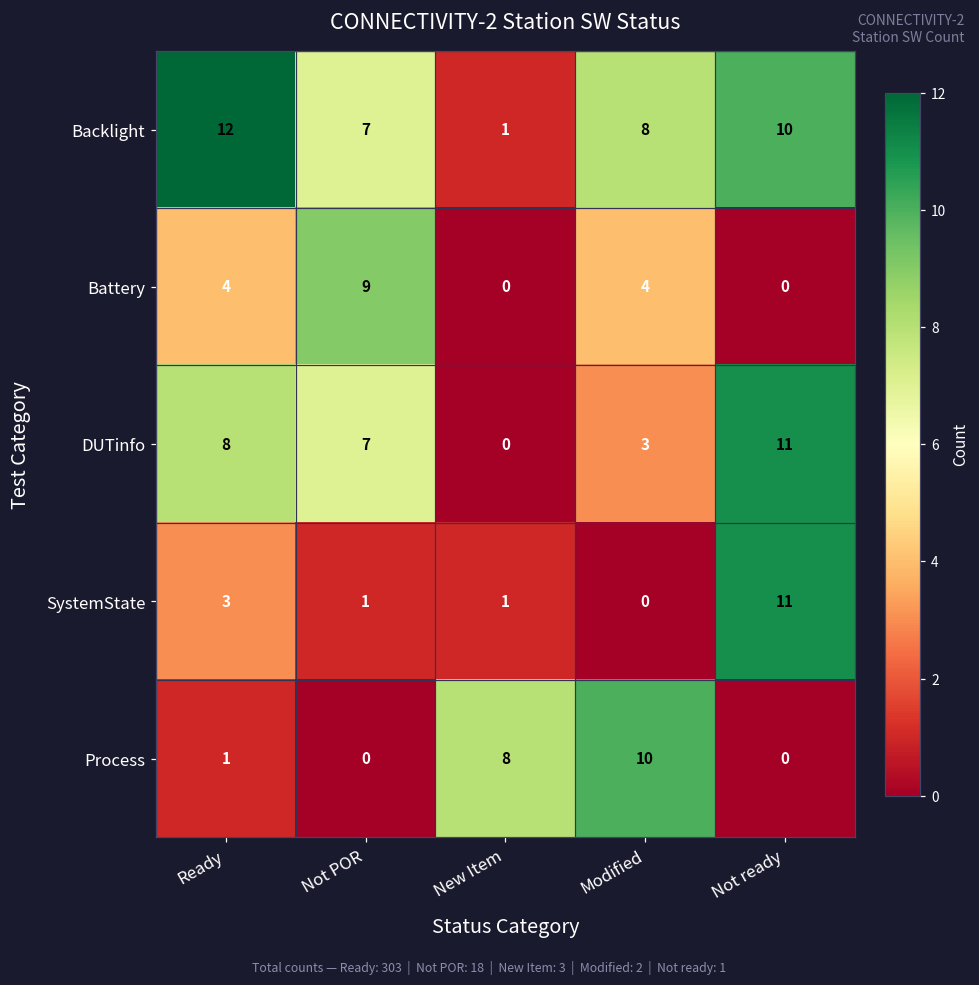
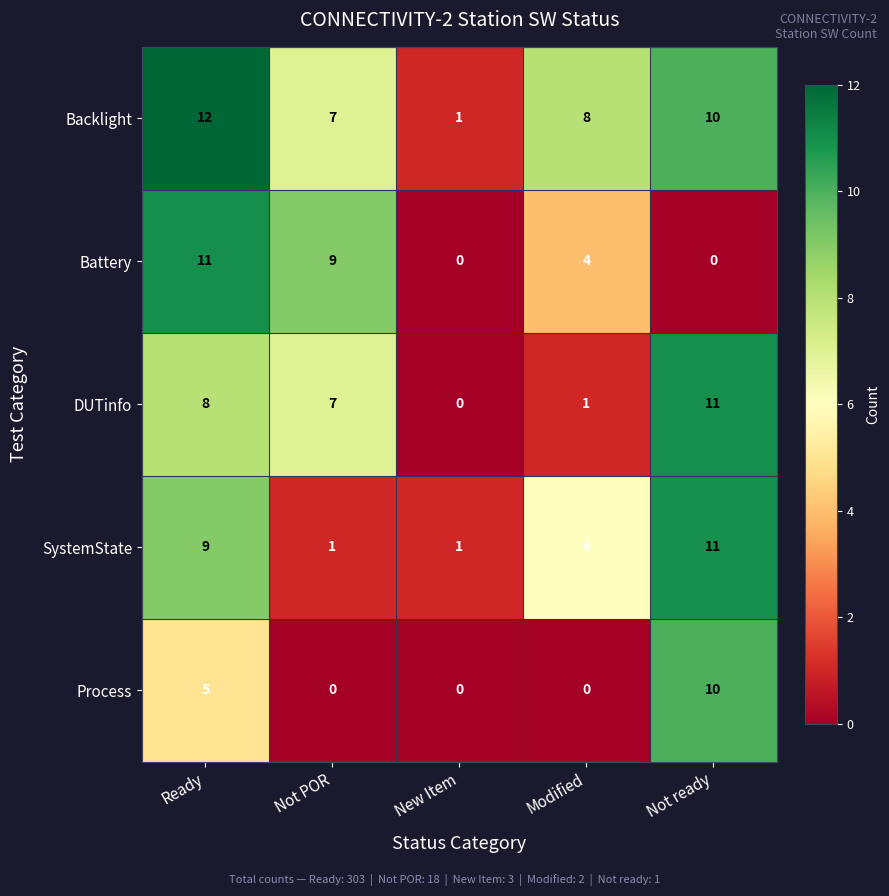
Battery, Ready: 4 -> 11
DUTinfo, Modified: 3 -> 1
SystemState, Ready: 3 -> 9
SystemState, Modified: 0 -> 6
Process, Ready: 1 -> 5
Process, New Item: 8 -> 0
Process, Modified: 10 -> 0
Process, Not ready: 0 -> 10
